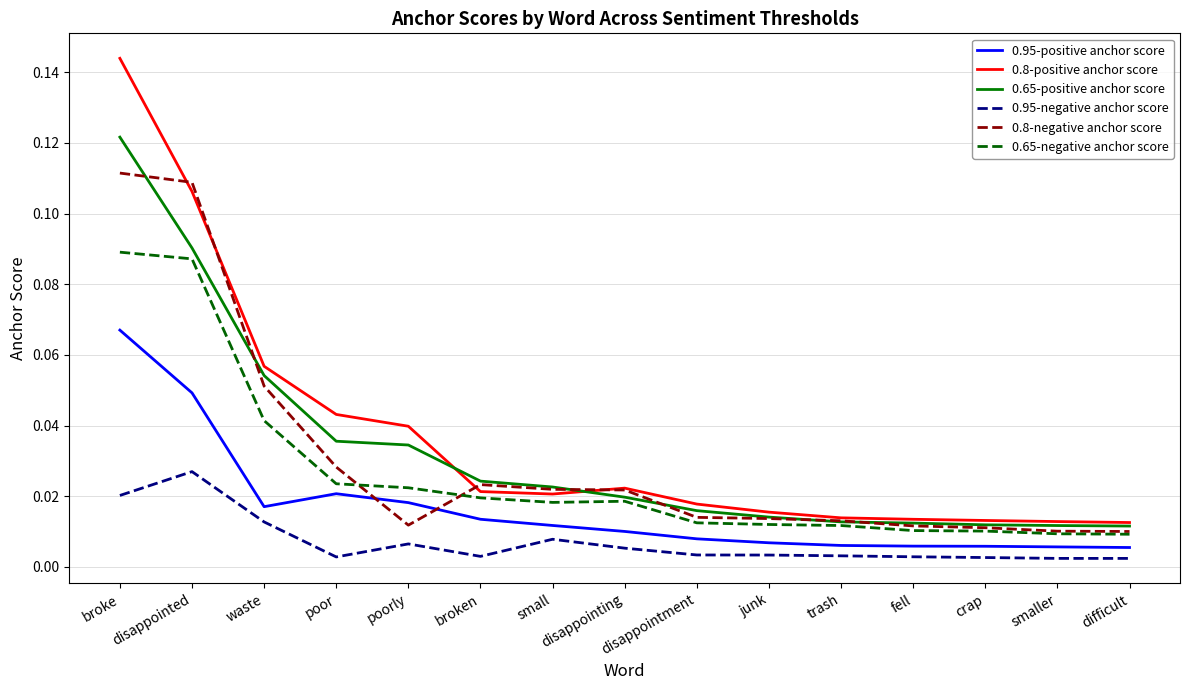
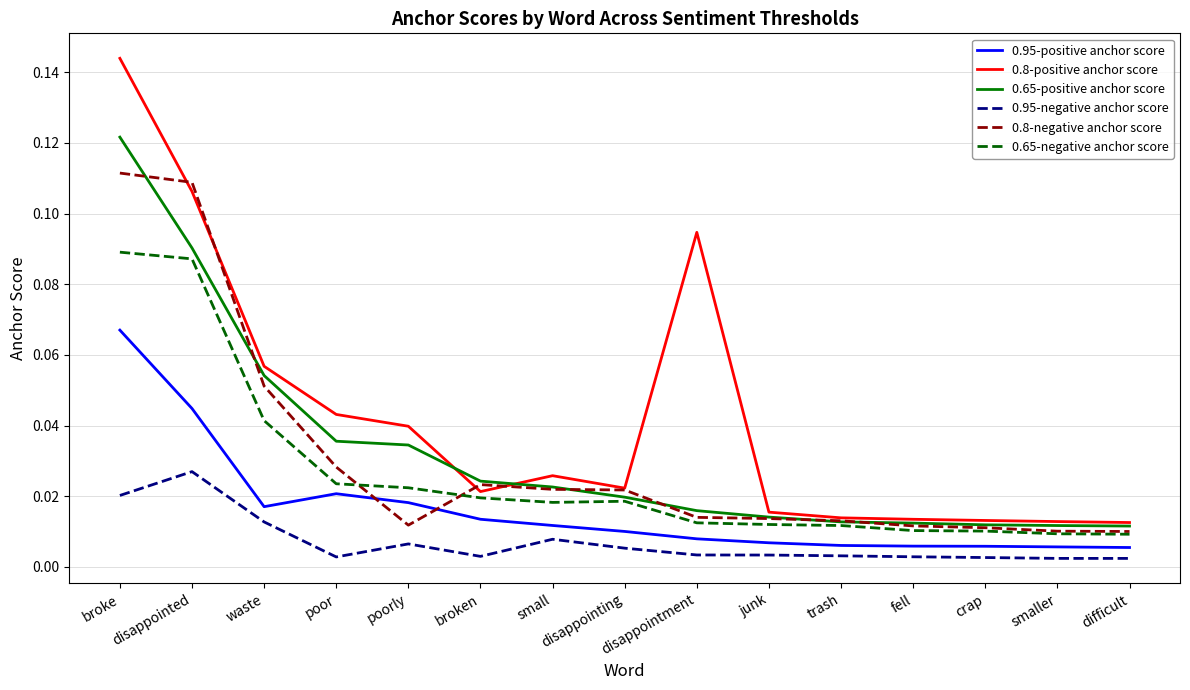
0.95-positive anchor score, disappointed: 0.049 -> 0.045
0.8-positive anchor score, small: 0.021 -> 0.026
0.8-positive anchor score, disappointment: 0.018 -> 0.095
